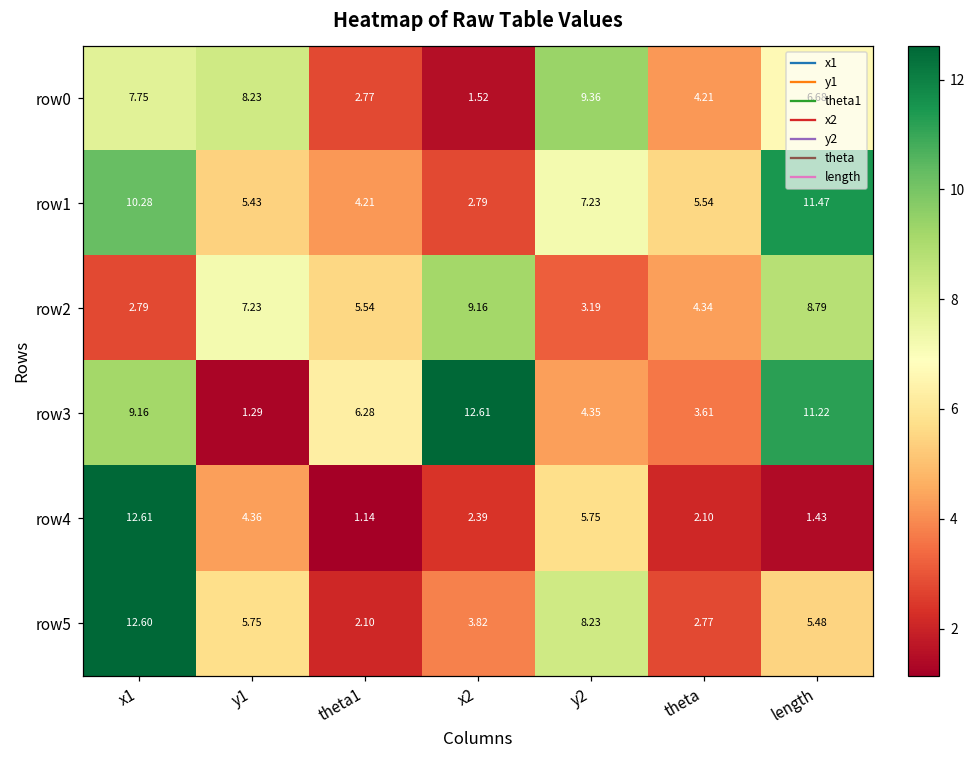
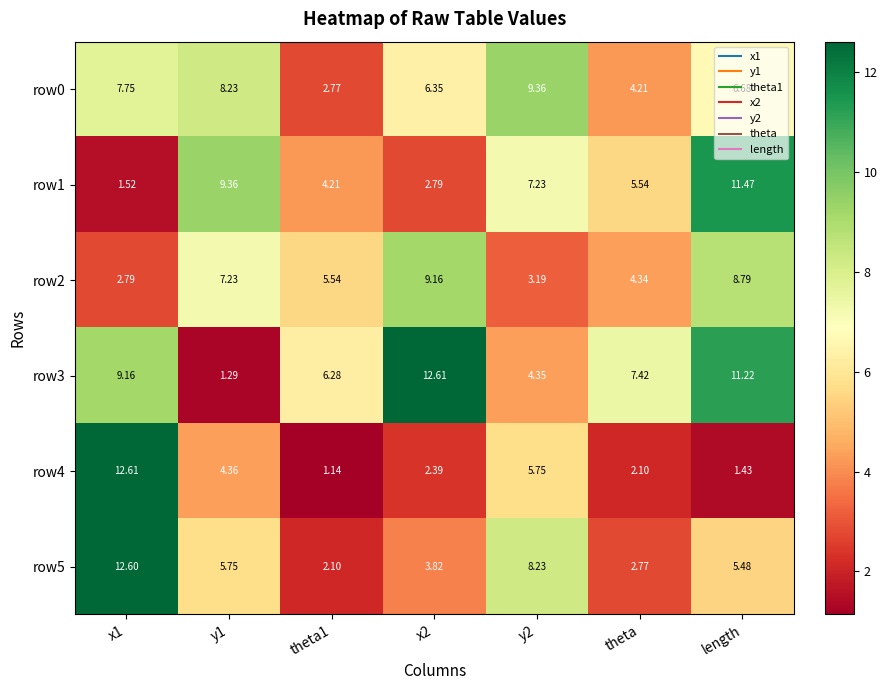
row0, x2: 1.52 -> 6.35
row1, x1: 10.28 -> 1.52
row1, y1: 5.43 -> 9.36
row3, theta: 3.61 -> 7.42
